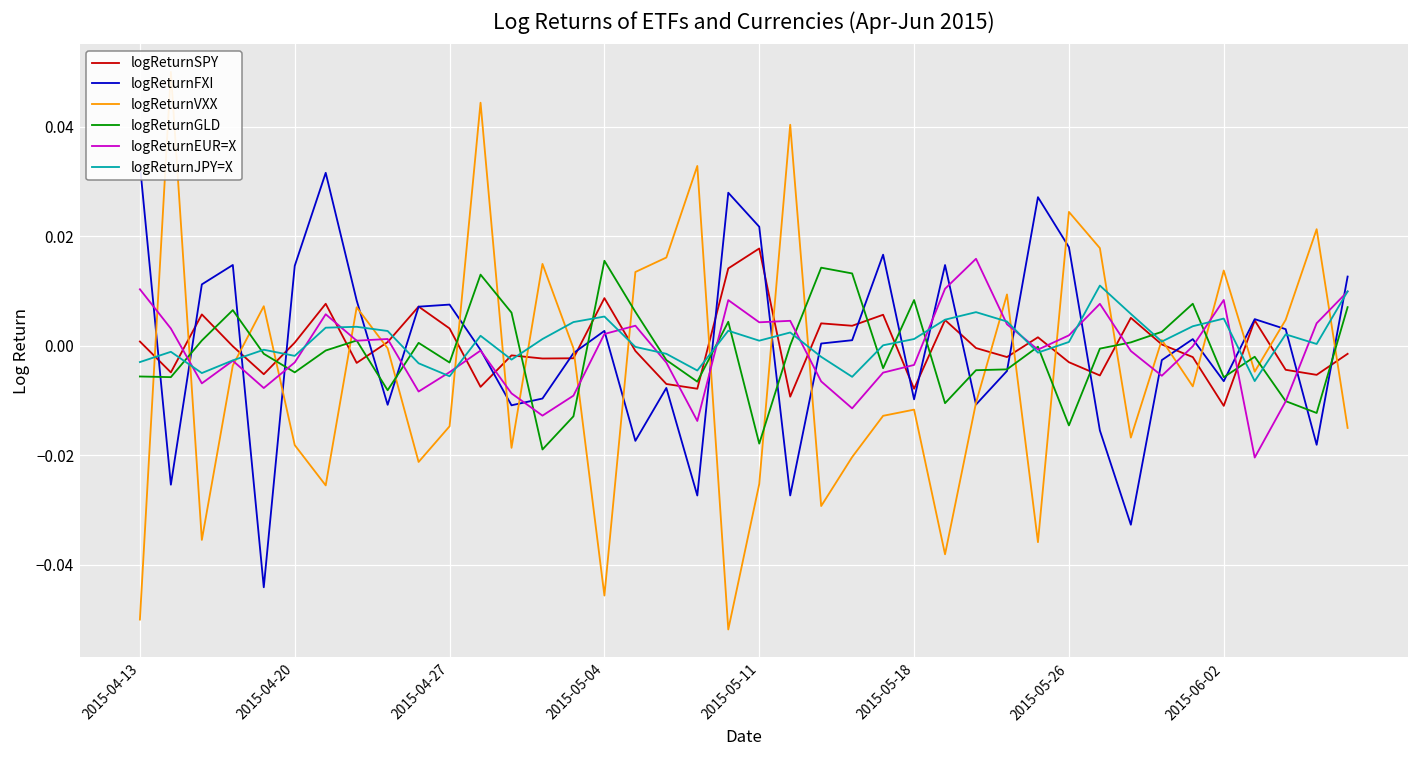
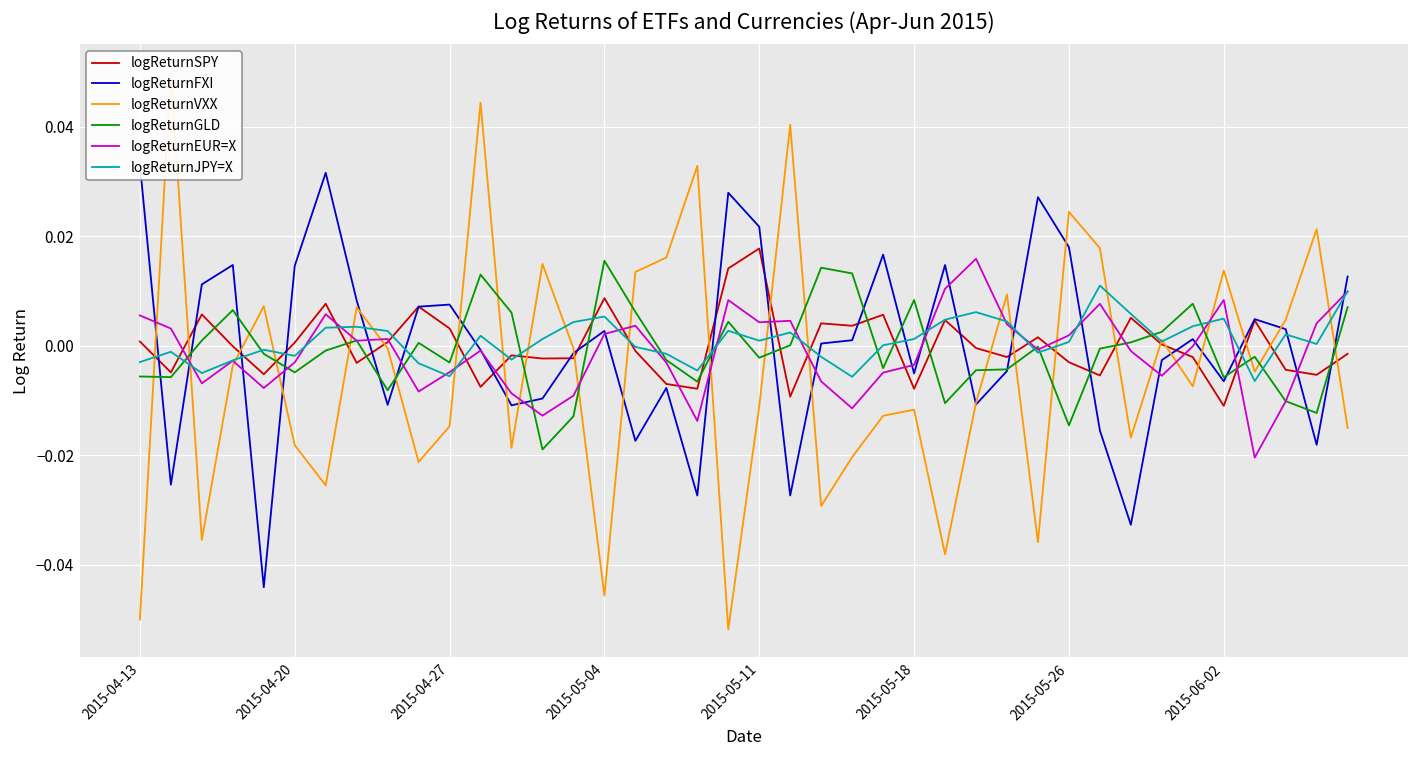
logReturnEUR=X, 2015-04-13: 0.010 -> 0.006
logReturnVXX, 2015-05-11: -0.025 -> -0.011
logReturnGLD, 2015-05-11: -0.018 -> -0.002
logReturnFXI, 2015-05-18: -0.010 -> -0.005
